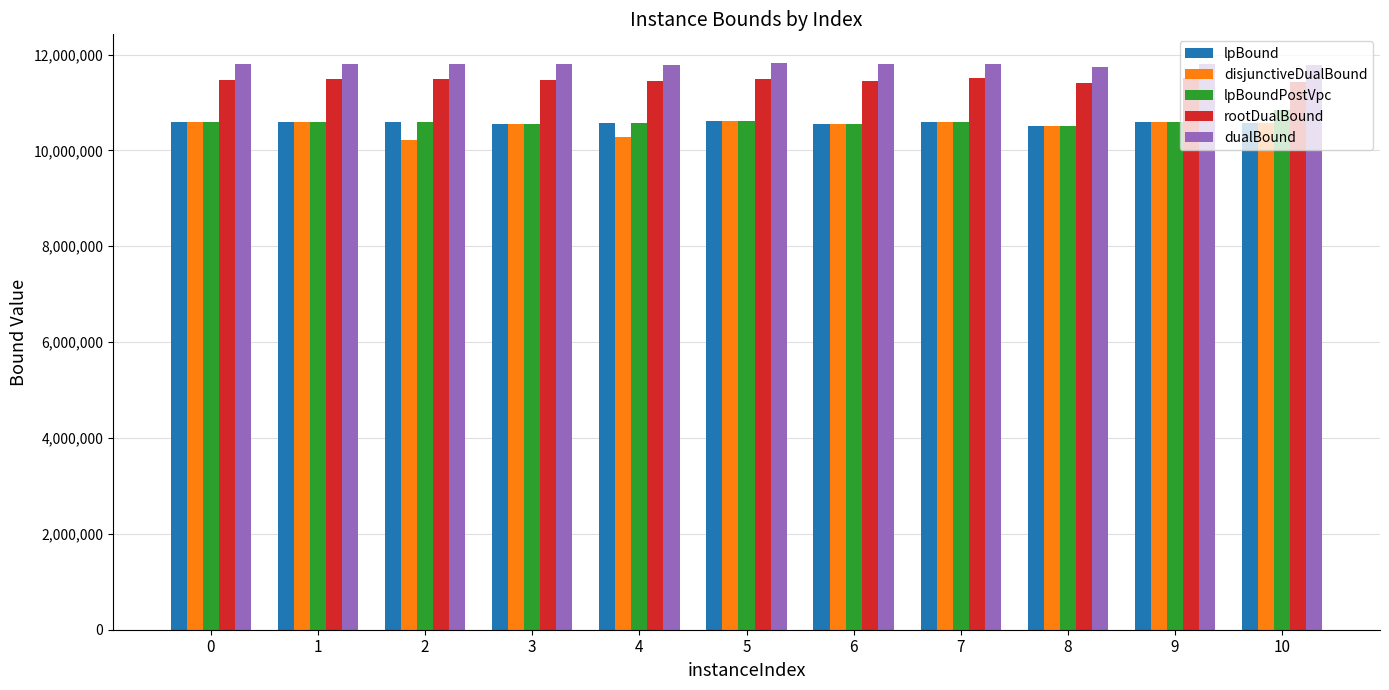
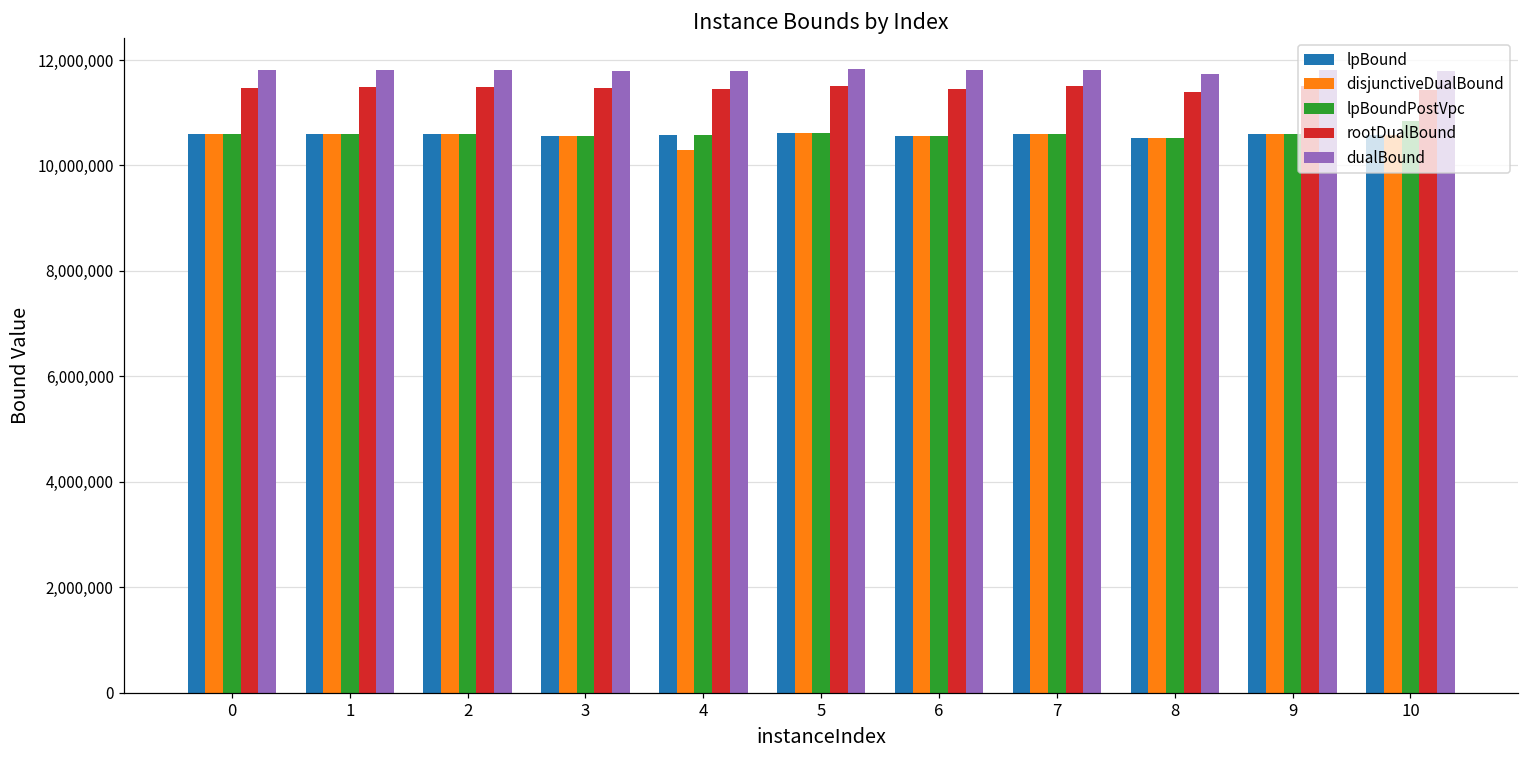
disjunctiveDualBound, 2: 10,200,000 -> 10,600,000
